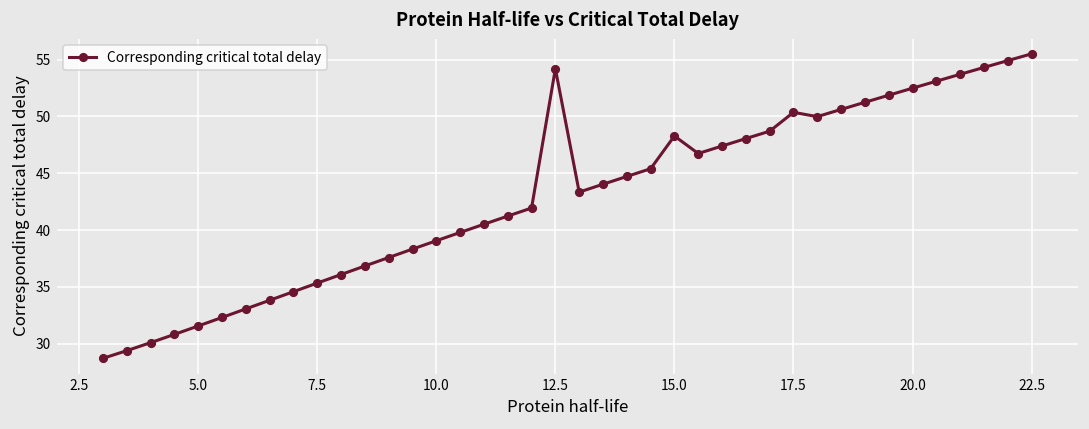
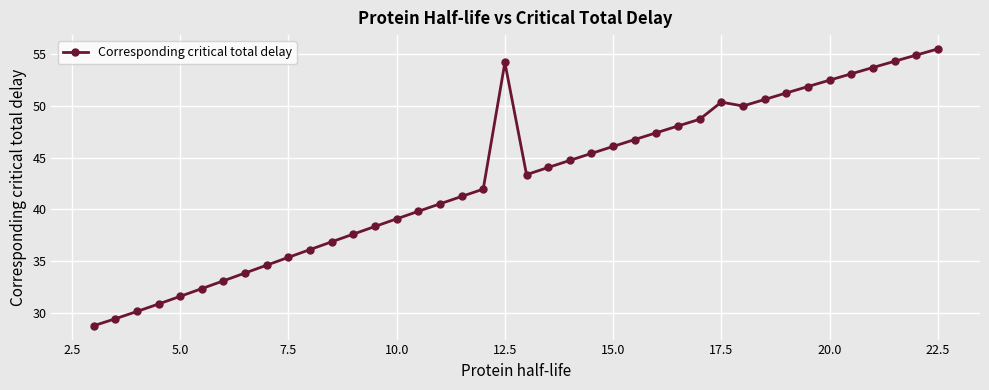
15.0: 48.3 -> 46.1
